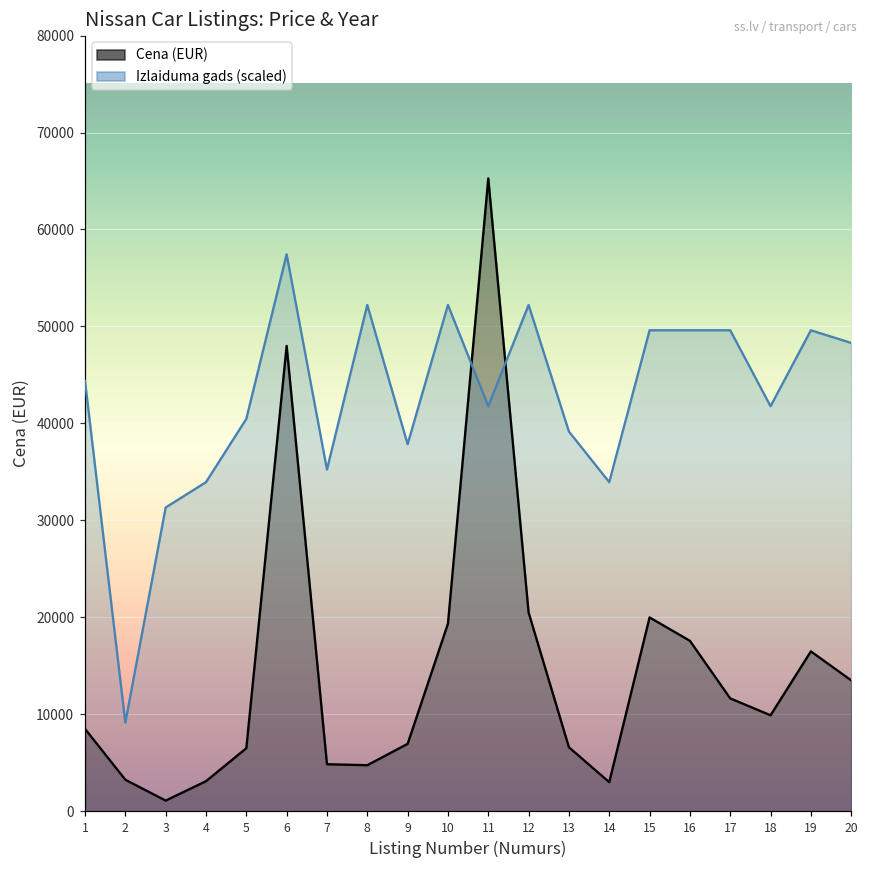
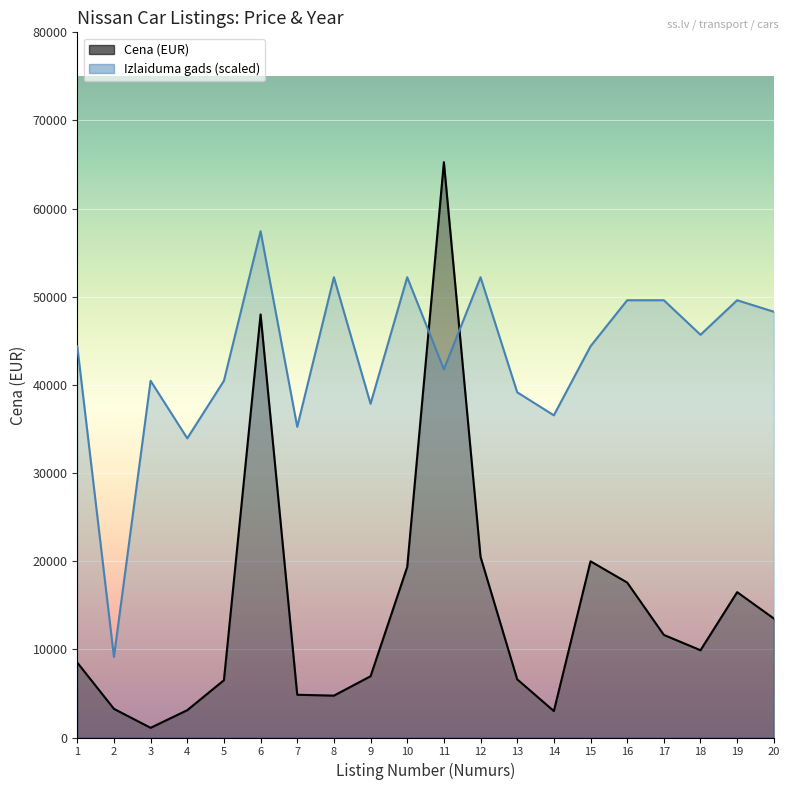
Izlaiduma gads (scaled), 3: 31000 -> 40000
Izlaiduma gads (scaled), 14: 34000 -> 37000
Izlaiduma gads (scaled), 15: 50000 -> 44000
Izlaiduma gads (scaled), 18: 42000 -> 46000
